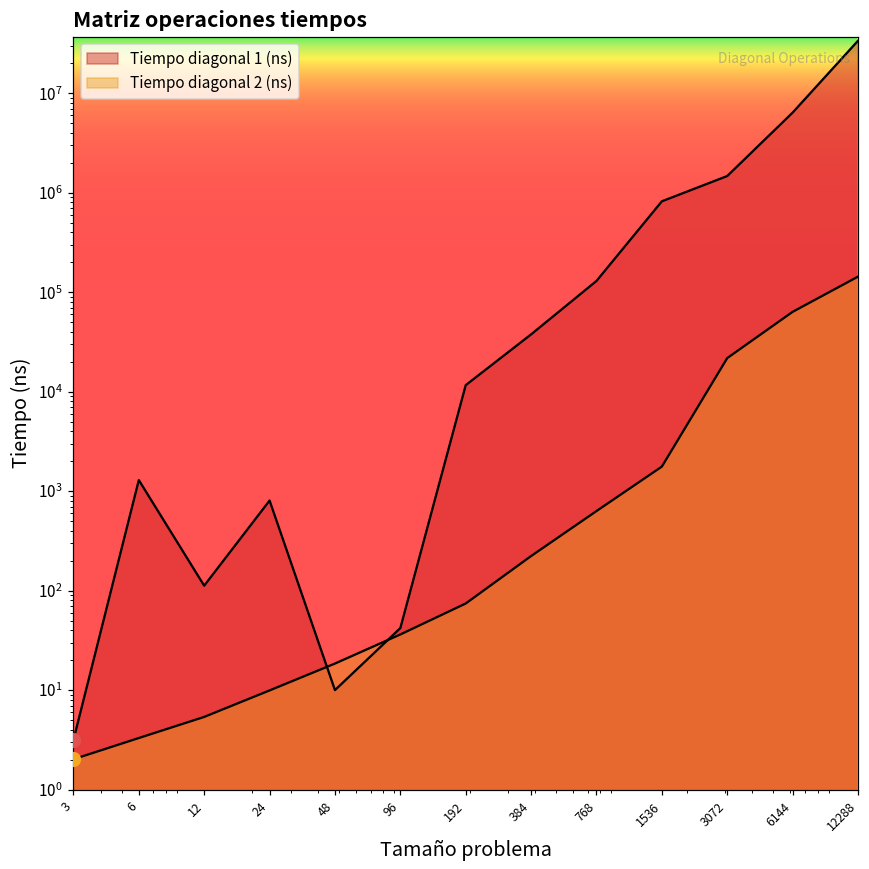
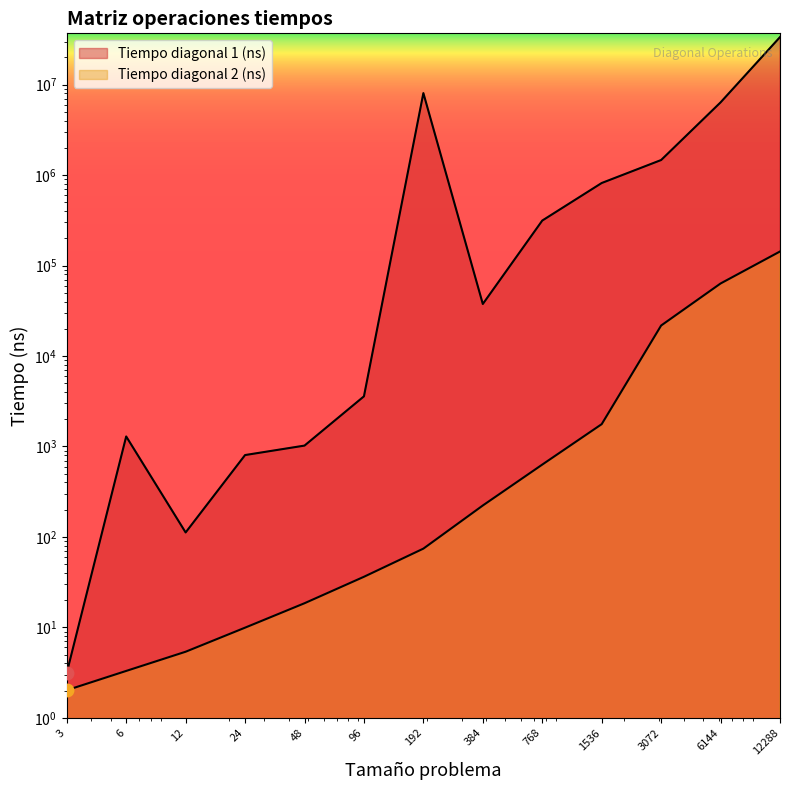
Tiempo diagonal 1 (ns), 48: 10 -> 1000
Tiempo diagonal 1 (ns), 96: 40 -> 3600
Tiempo diagonal 1 (ns), 192: 12000 -> 8000000
Tiempo diagonal 1 (ns), 768: 130000 -> 310000
